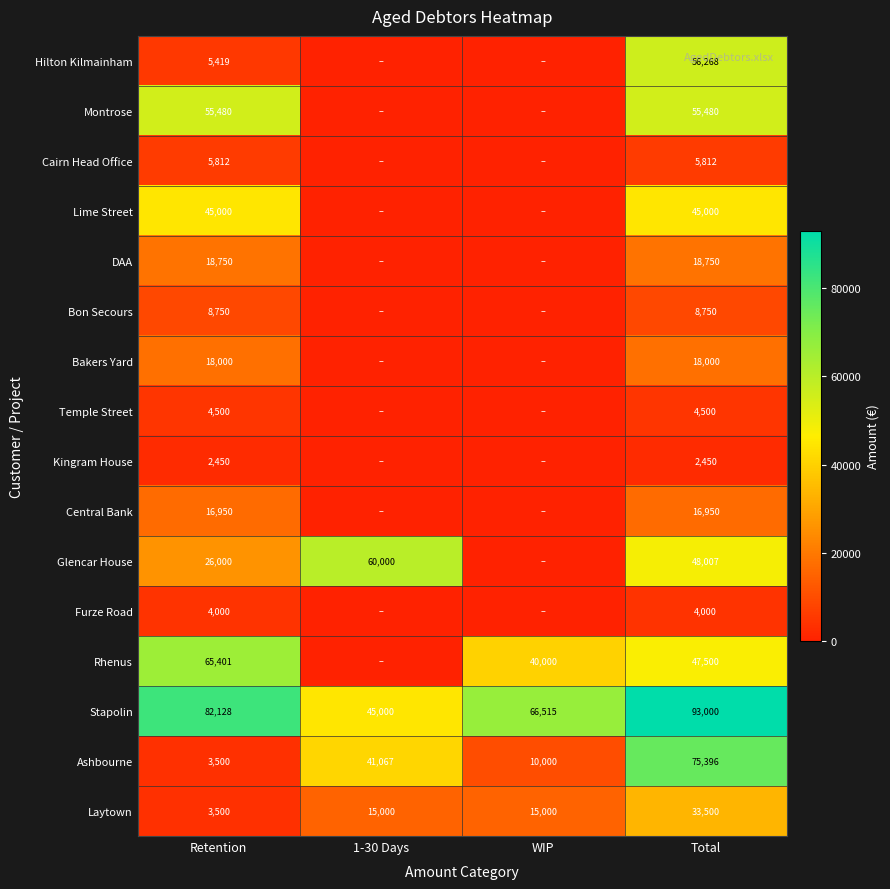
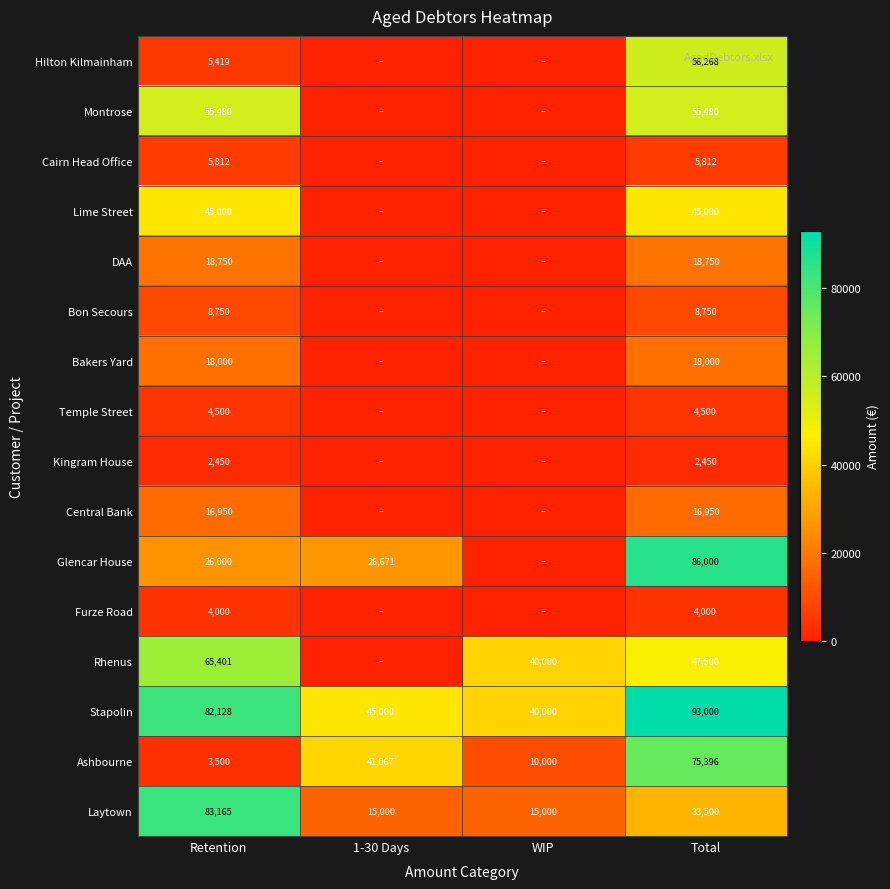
Glencar House, 1-30 Days: 60,000 -> 26,671
Glencar House, Total: 48,007 -> 86,000
Stapolin, WIP: 66,515 -> 40,000
Laytown, Retention: 3,500 -> 83,165
